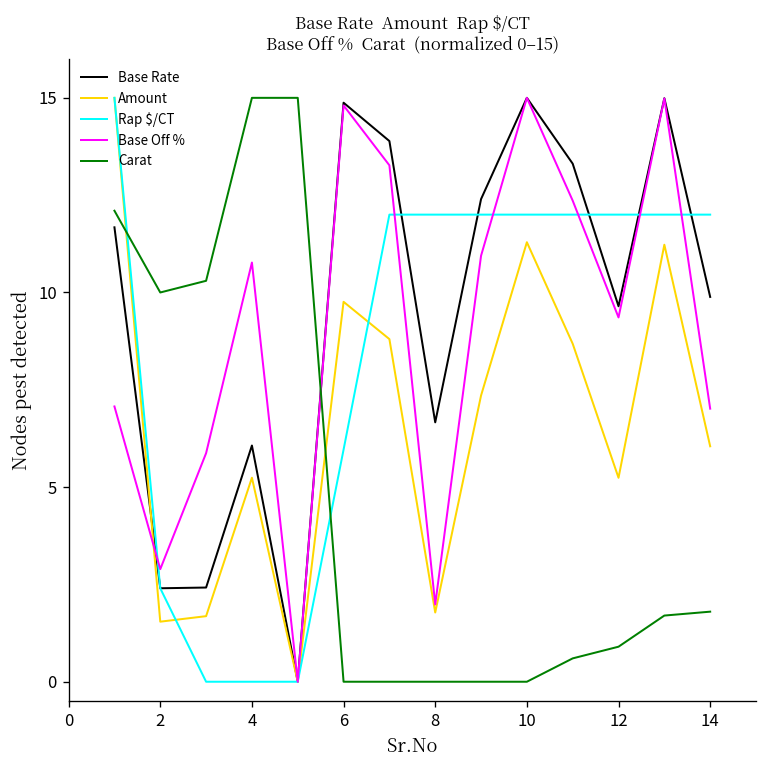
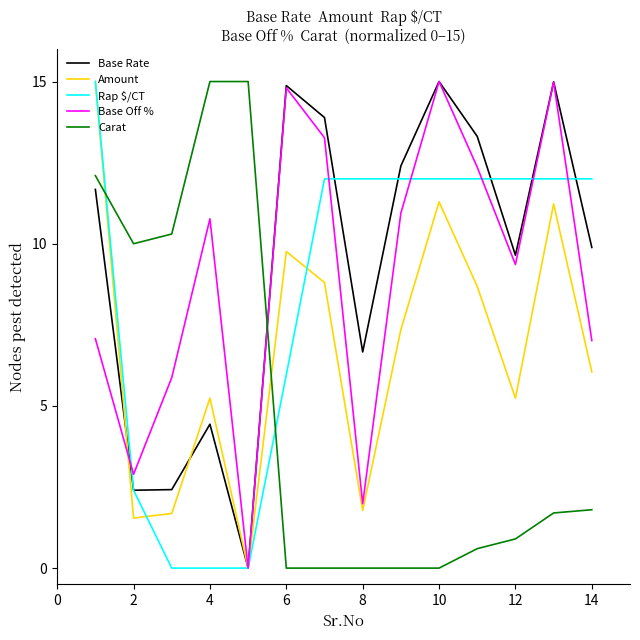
Base Rate, 4: 6.1 -> 4.4
